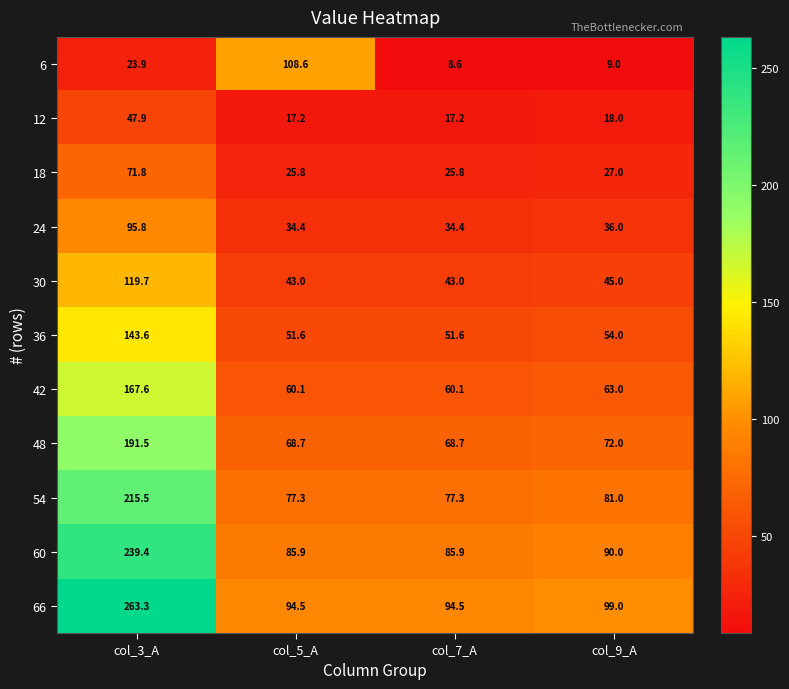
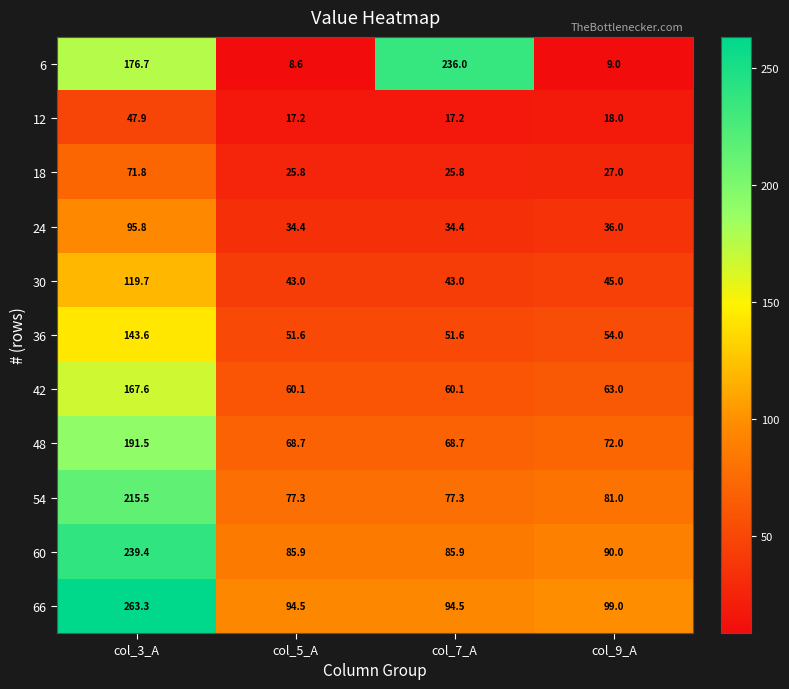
6, col_3_A: 23.9 -> 176.7
6, col_5_A: 108.6 -> 8.6
6, col_7_A: 8.6 -> 236.0
